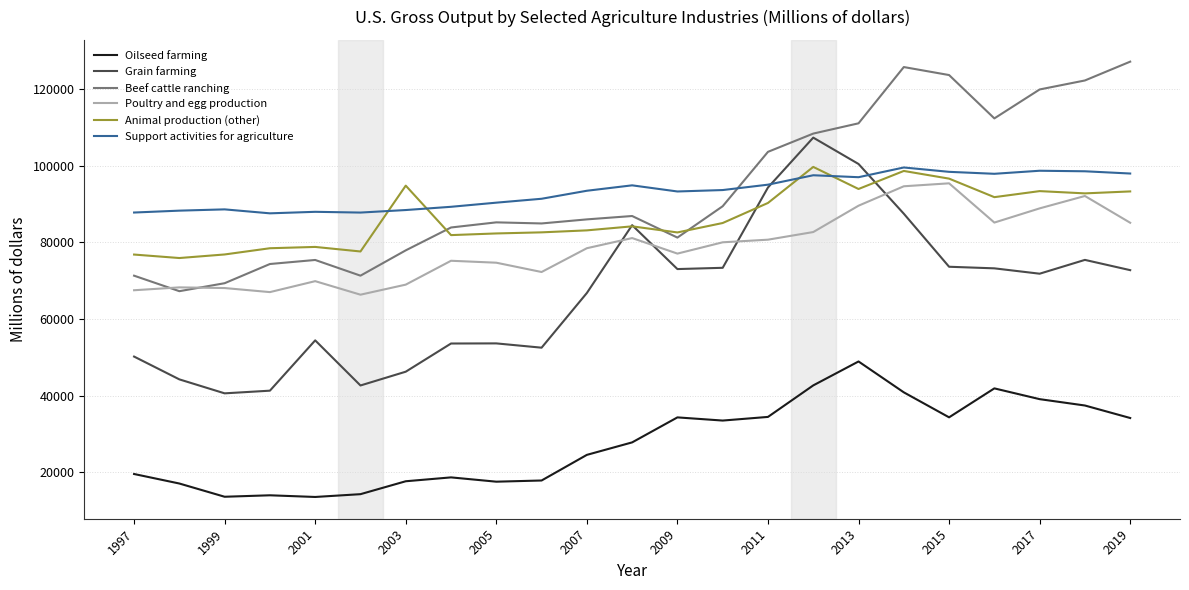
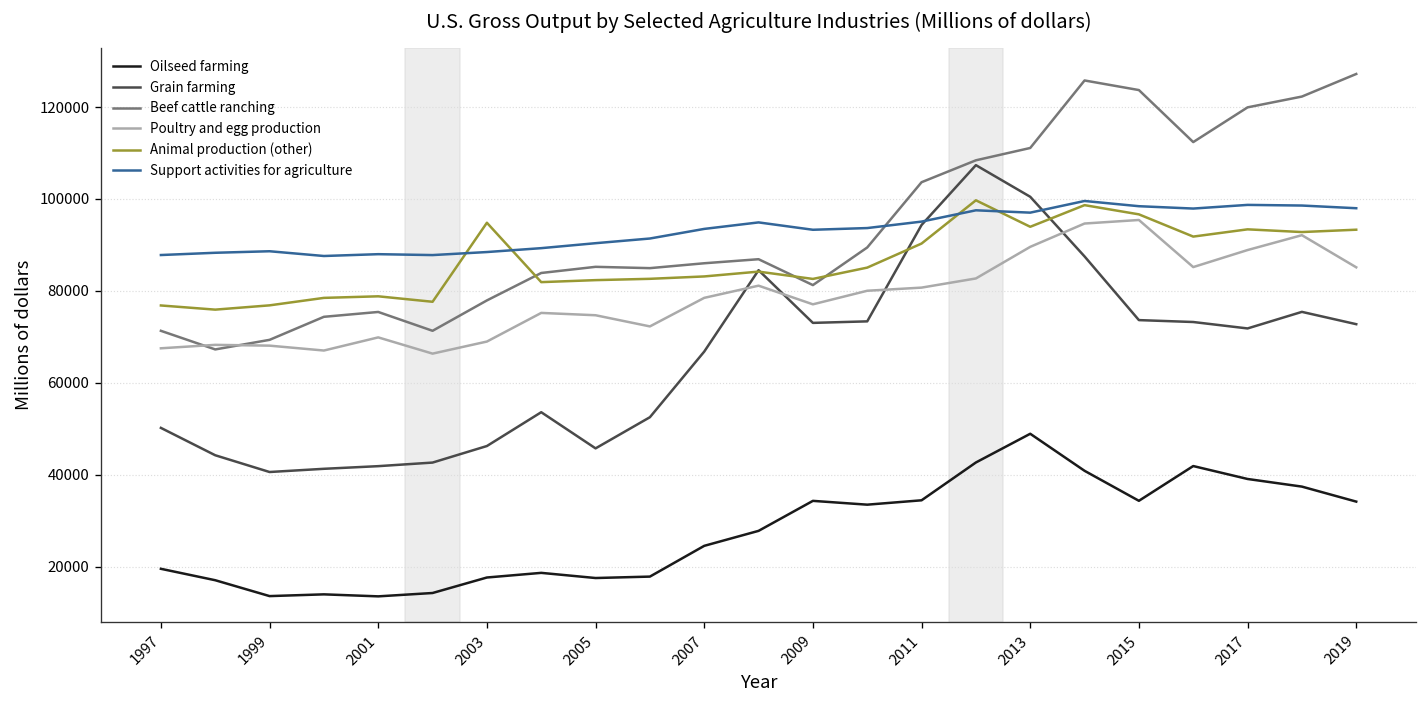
Grain farming, 2001: 54000 -> 42000
Grain farming, 2005: 54000 -> 46000
